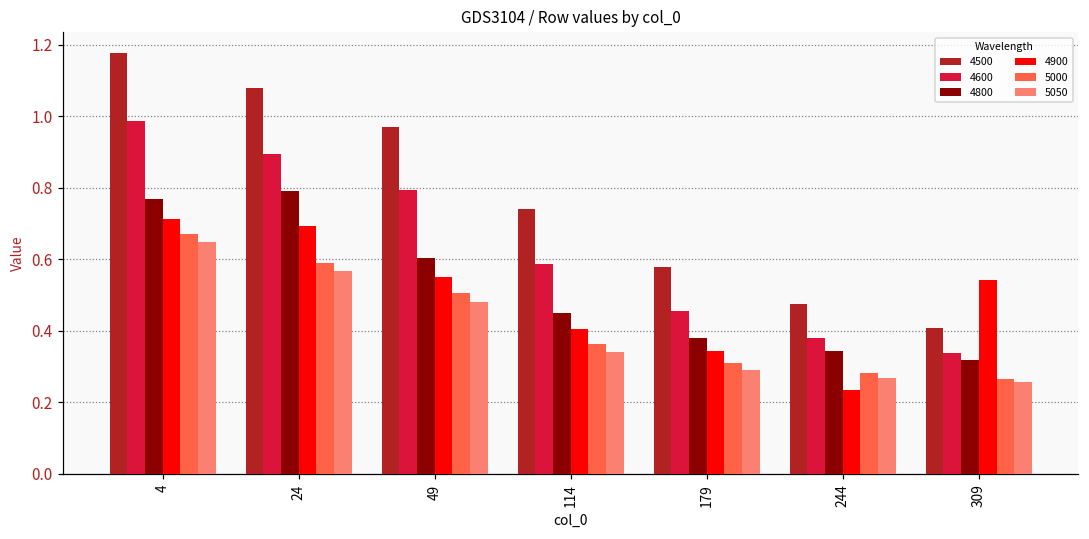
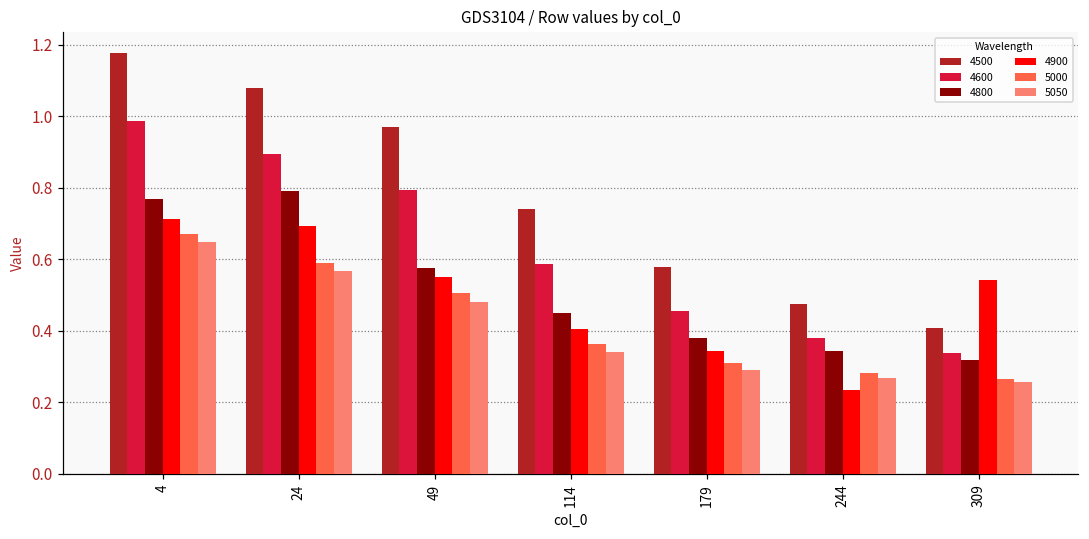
4800, 49: 0.60 -> 0.58
